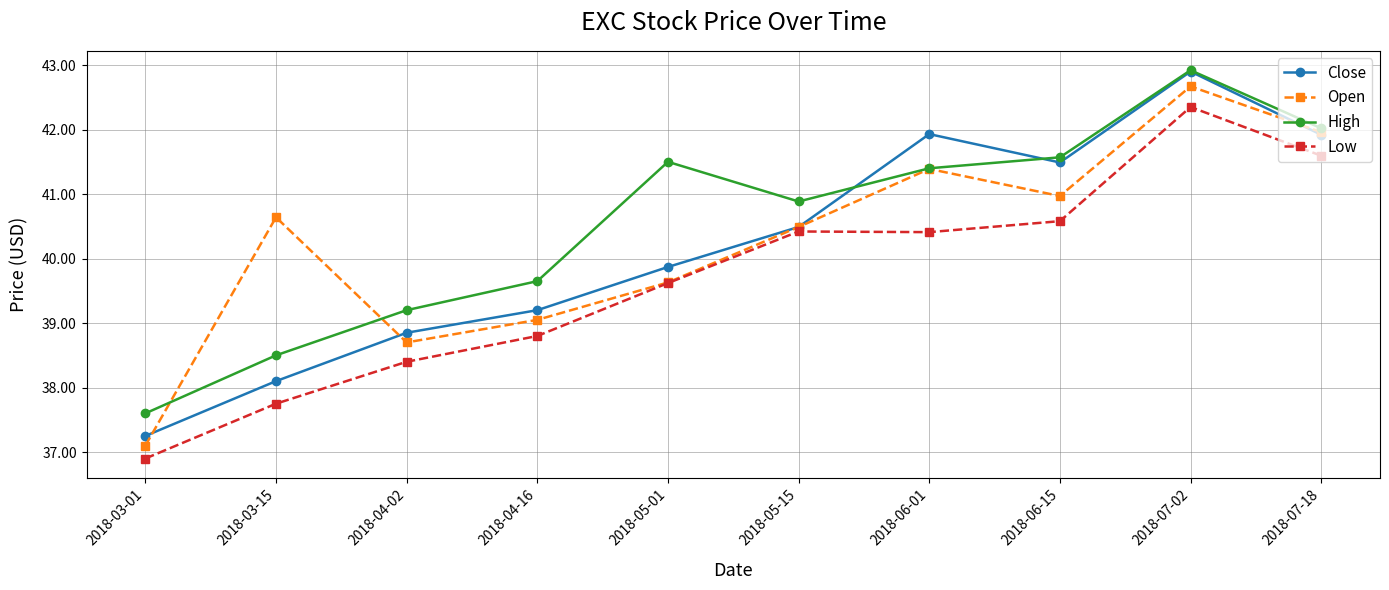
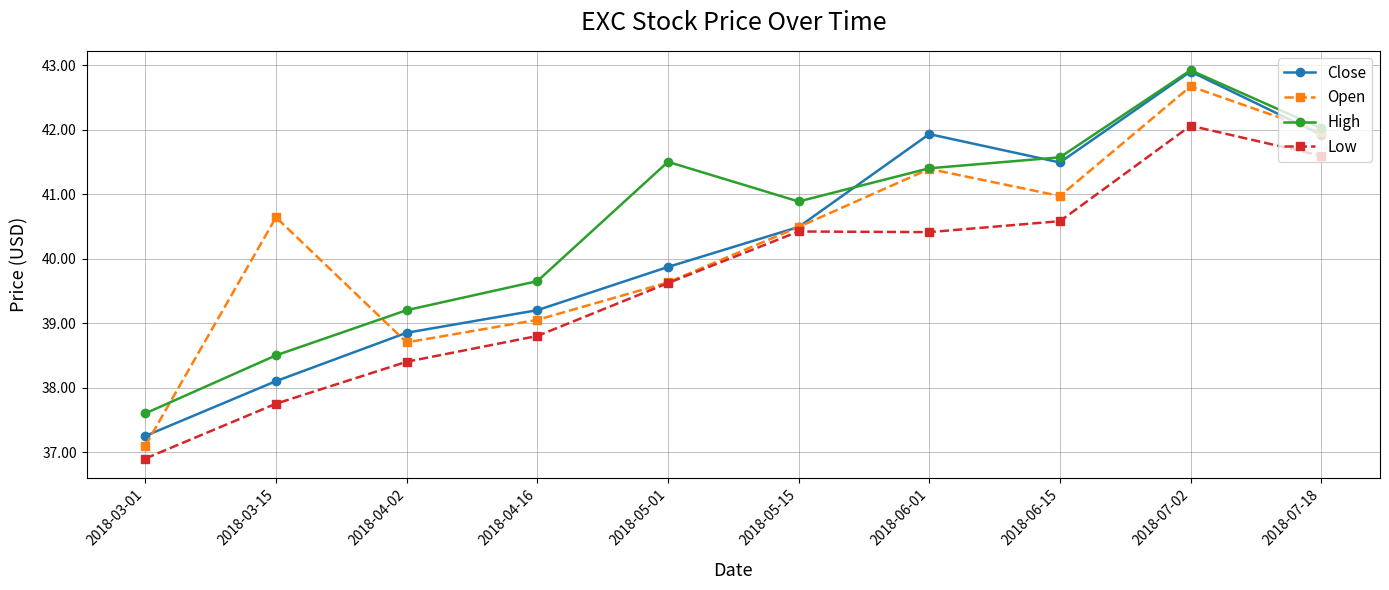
Low, 2018-07-02: 42.4 -> 42.1
